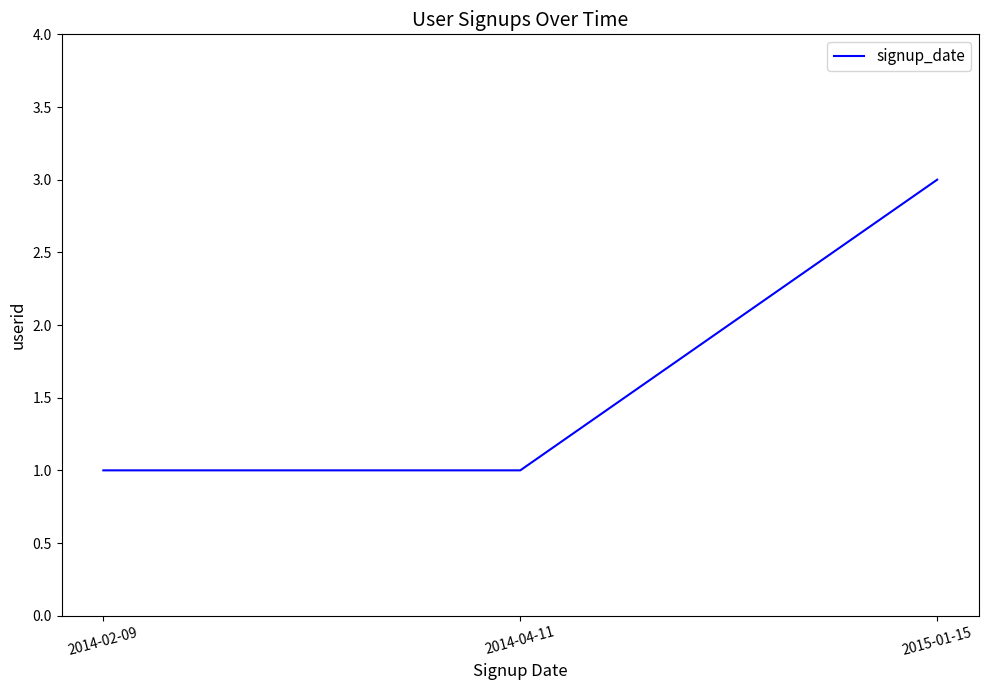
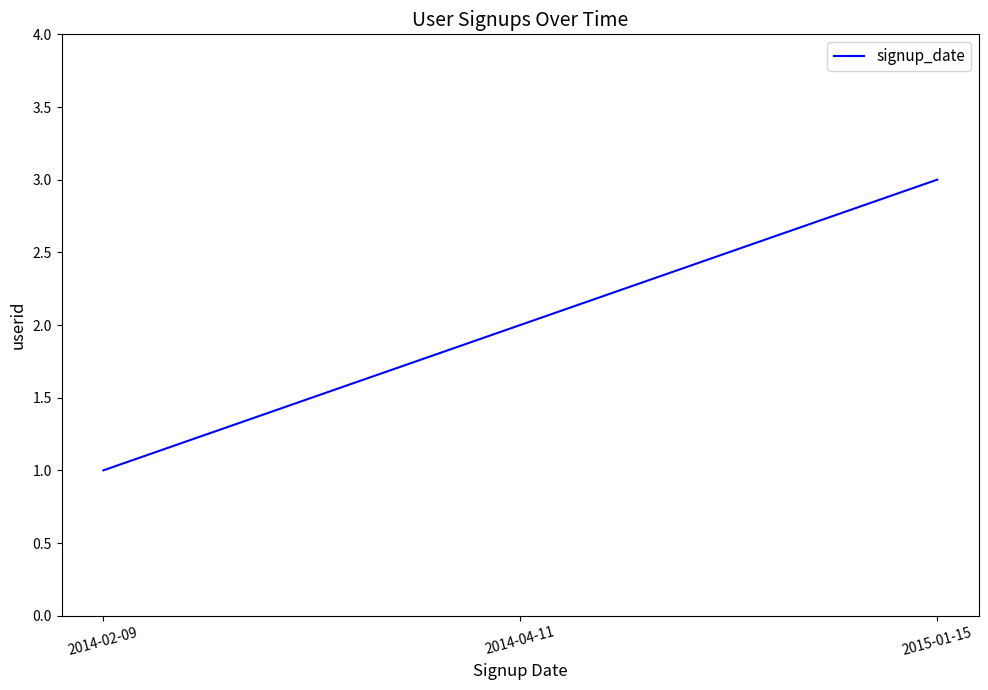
2014-04-11: 1 -> 2
